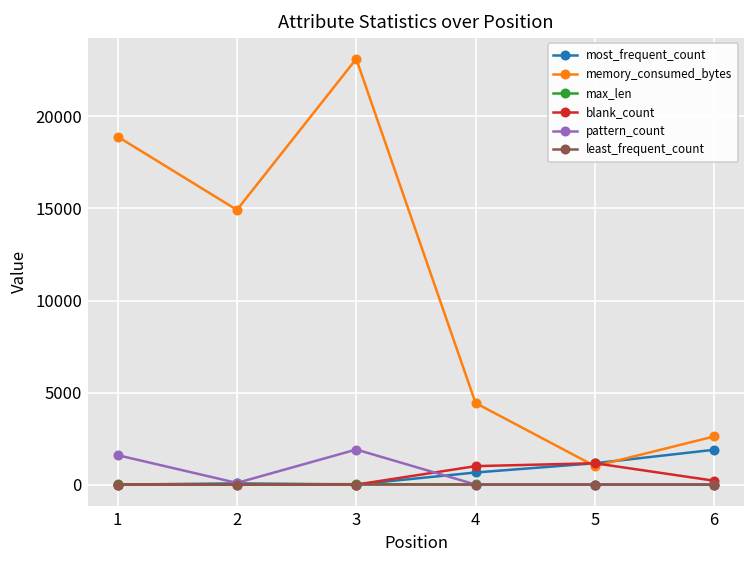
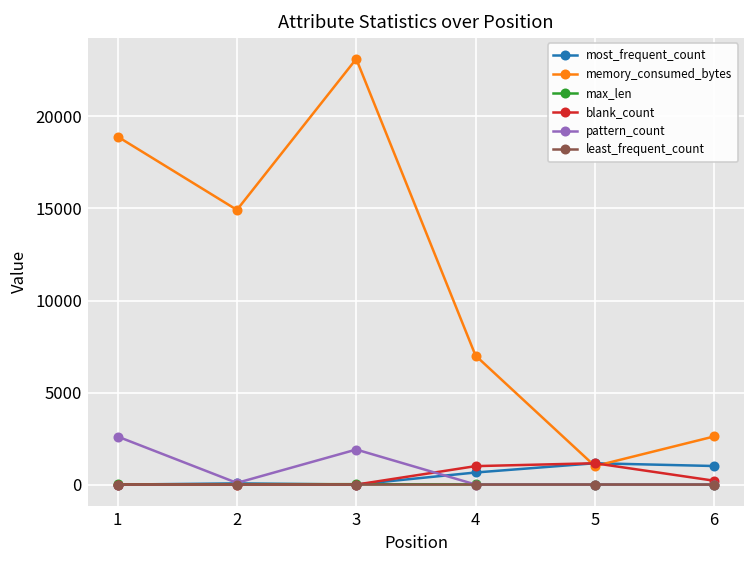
pattern_count, 1: 1600 -> 2600
memory_consumed_bytes, 4: 4400 -> 7000
most_frequent_count, 6: 1900 -> 1000
